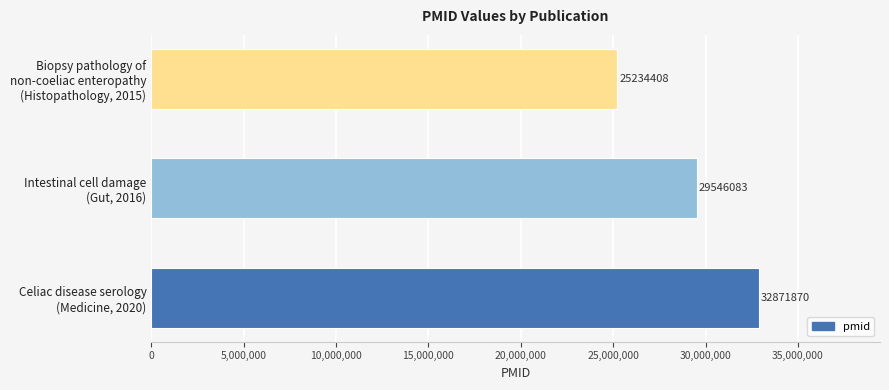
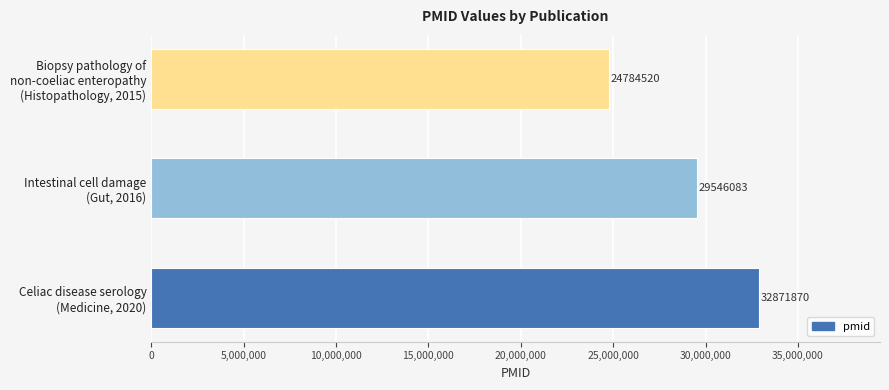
Biopsy pathology of non-coeliac enteropathy (Histopathology, 2015): 25234408 -> 24784520
